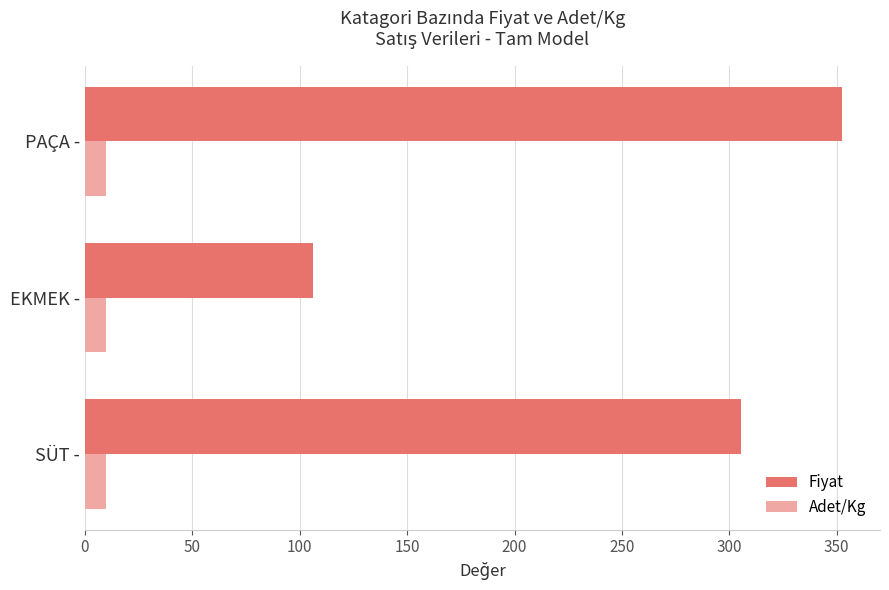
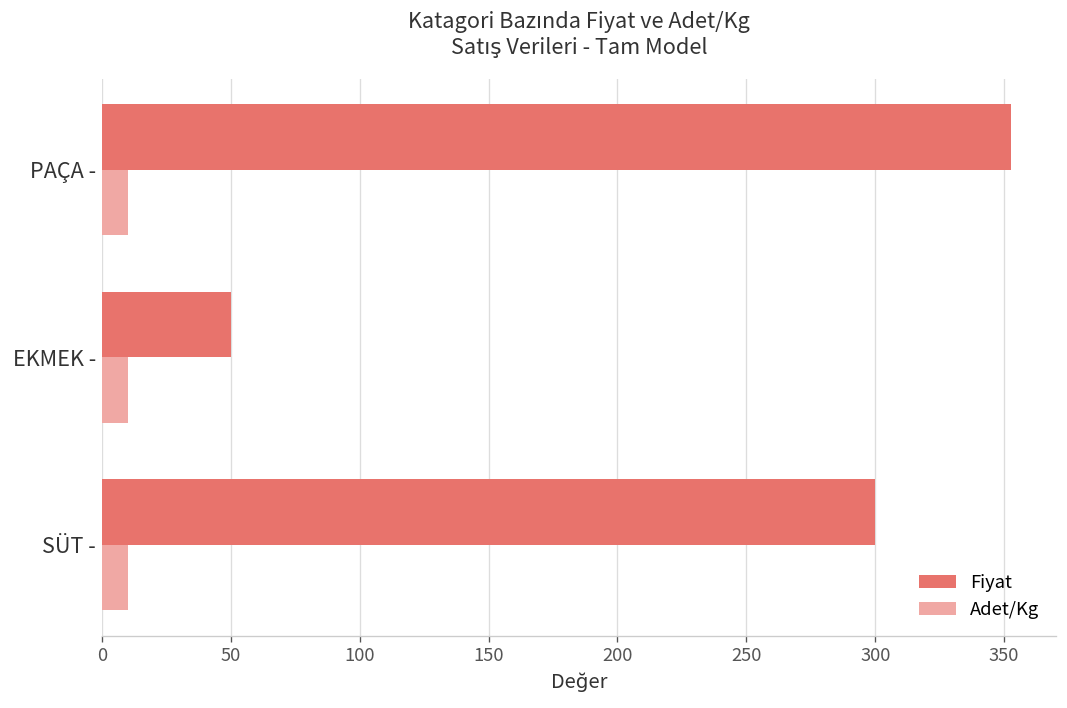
Fiyat, EKMEK -: 106 -> 50
Fiyat, SÜT -: 306 -> 300
